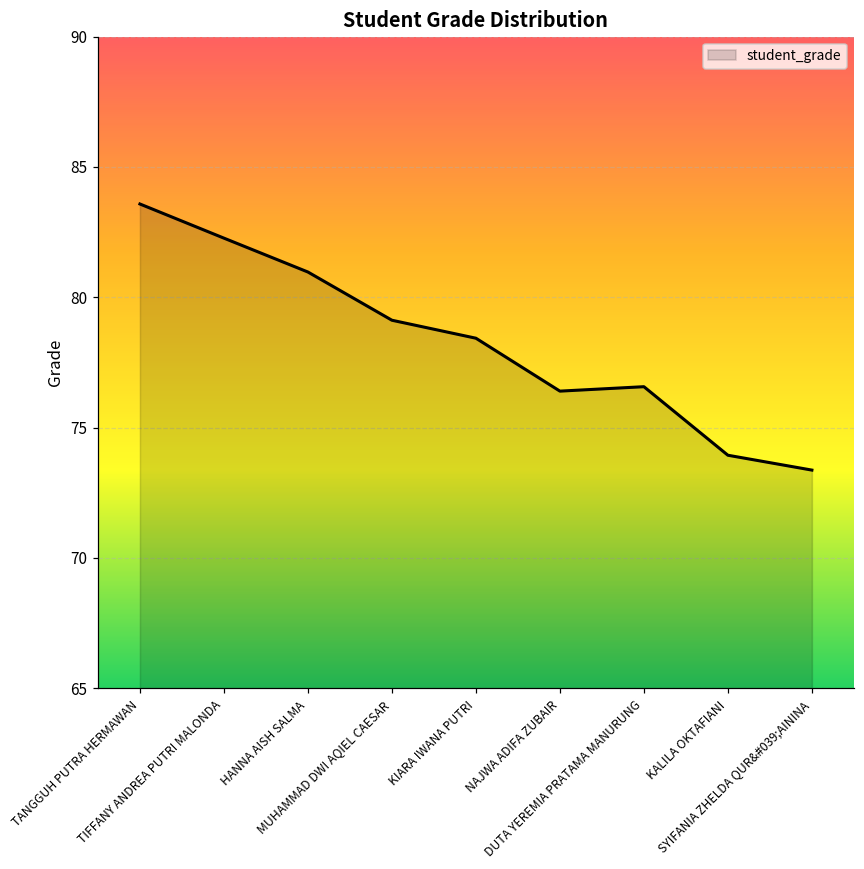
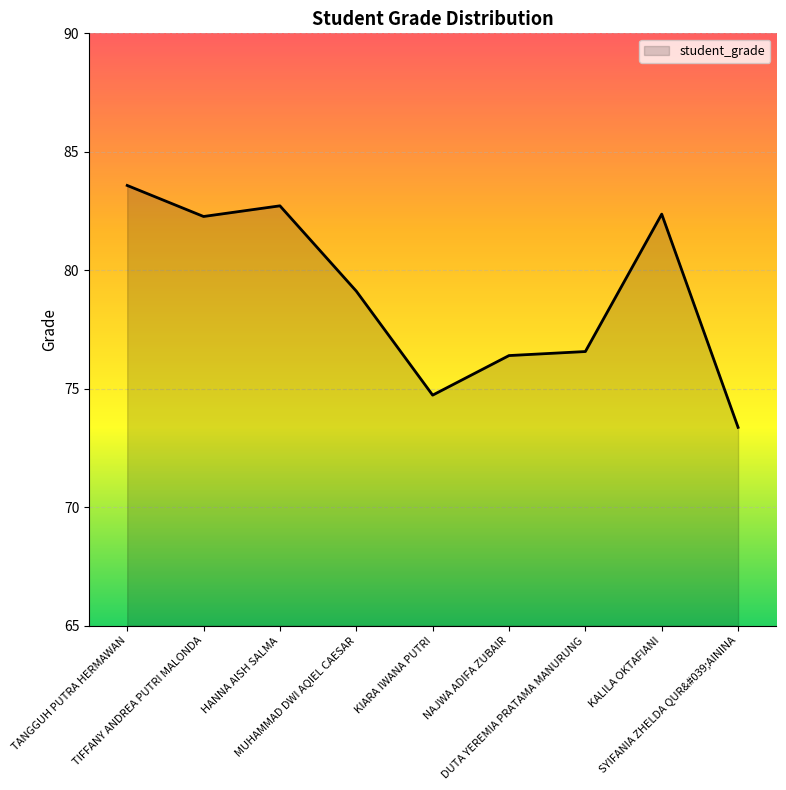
HANNA AISH SALMA: 81.0 -> 82.7
KIARA IWANA PUTRI: 78.4 -> 74.7
KALILA OKTAFIANI: 73.9 -> 82.4
